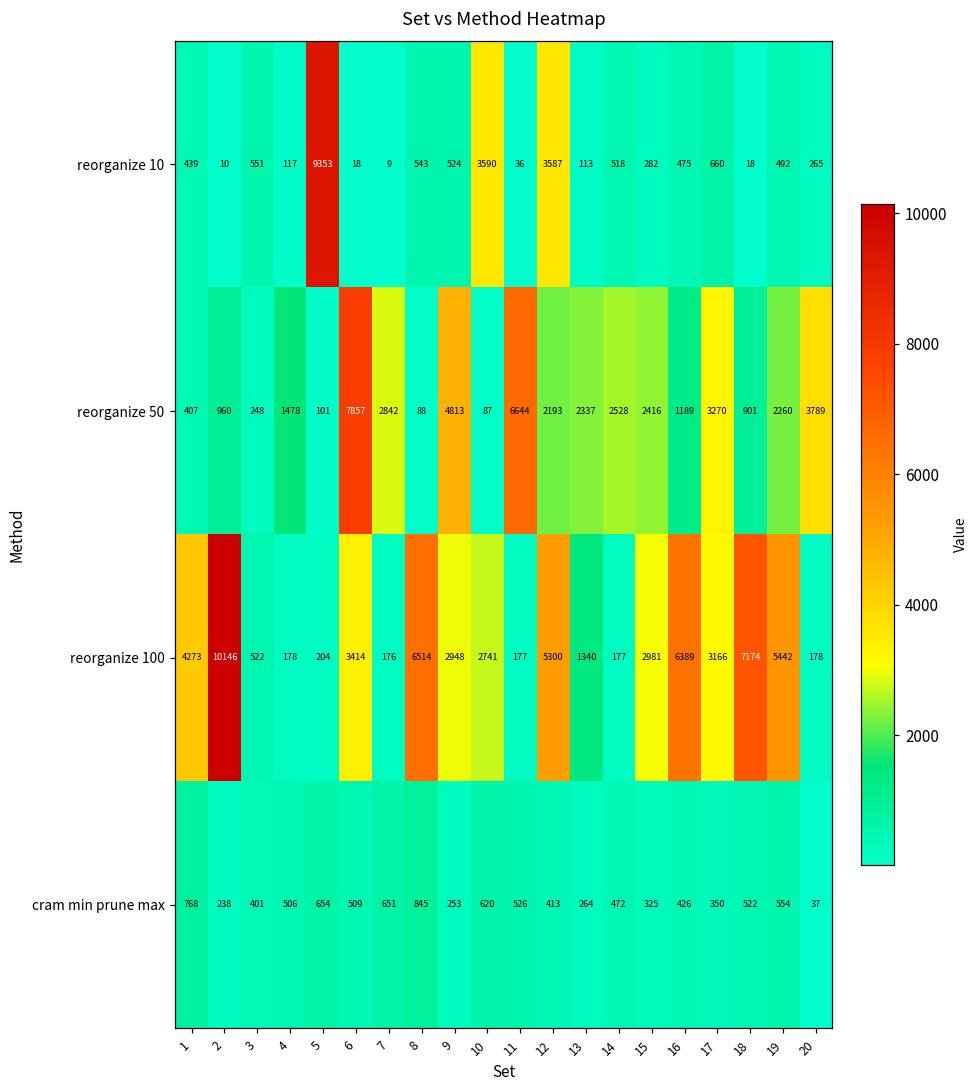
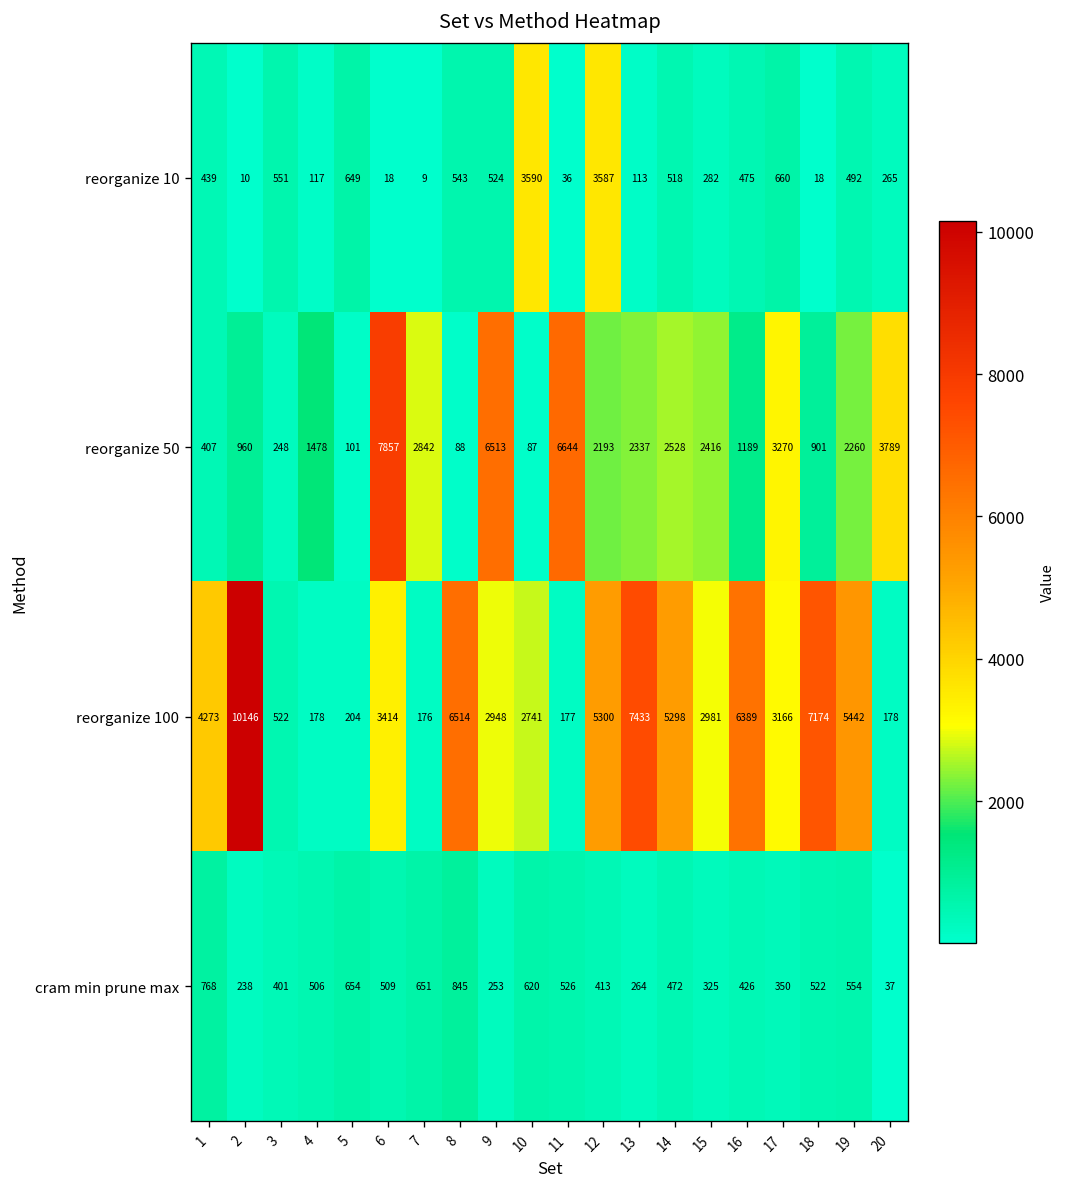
reorganize 10, 5: 9353 -> 649
reorganize 50, 9: 4813 -> 6513
reorganize 100, 13: 1340 -> 7433
reorganize 100, 14: 177 -> 5298
